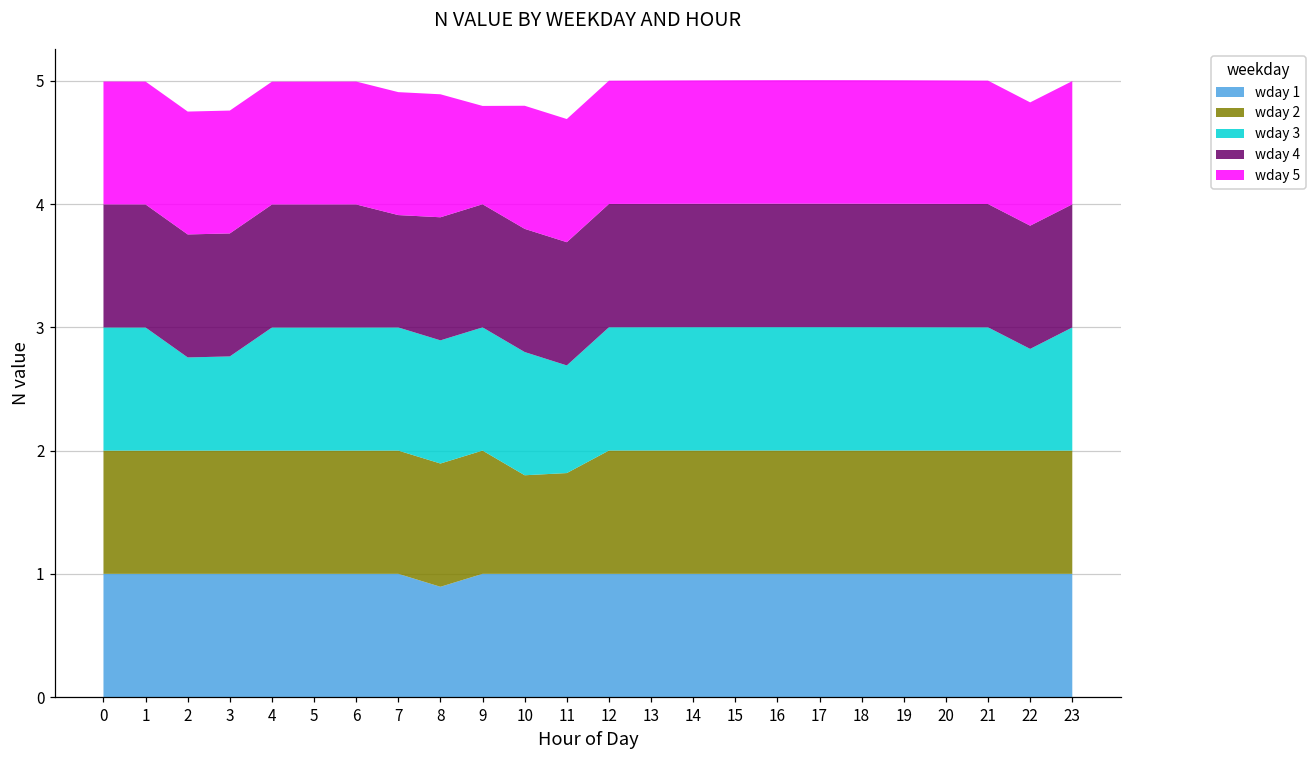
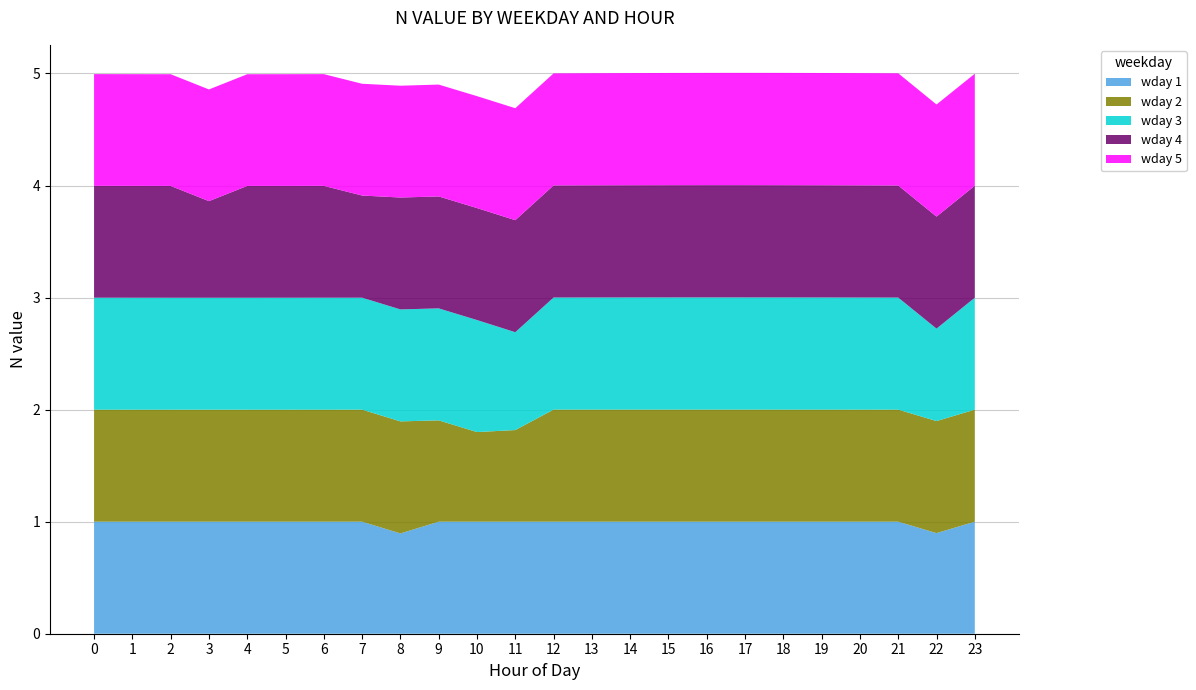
wday 3, 2: 0.76 -> 1.00
wday 3, 3: 0.76 -> 1.00
wday 4, 3: 1.00 -> 0.86
wday 2, 9: 1.00 -> 0.90
wday 5, 9: 0.80 -> 1.00
wday 1, 22: 1.00 -> 0.90
